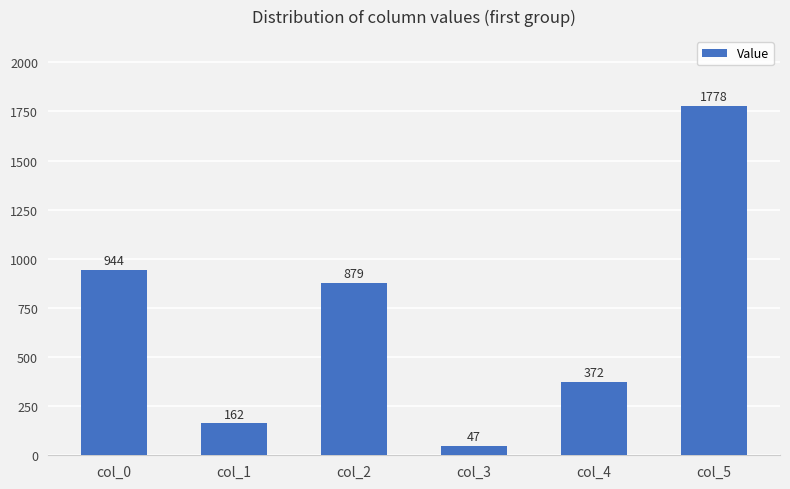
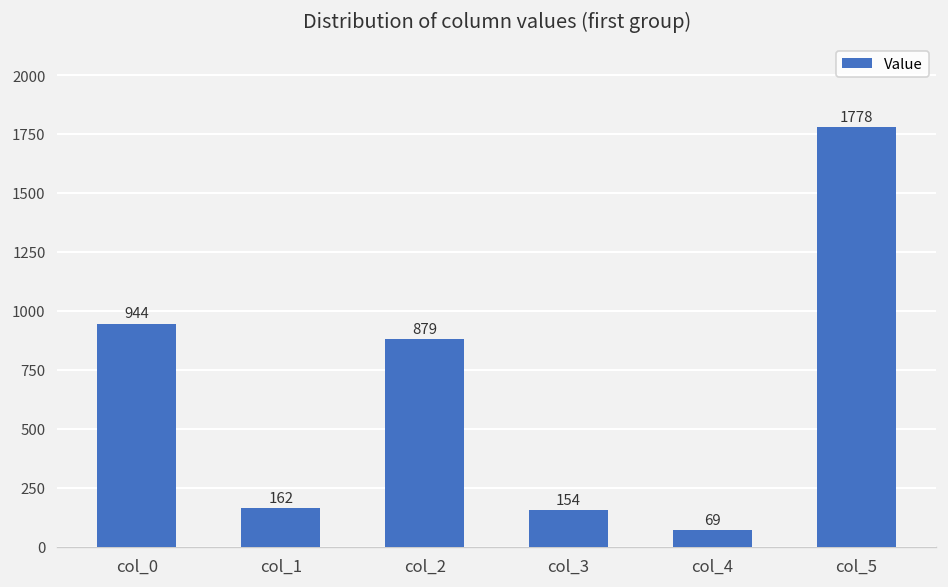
col_3: 47 -> 154
col_4: 372 -> 69
